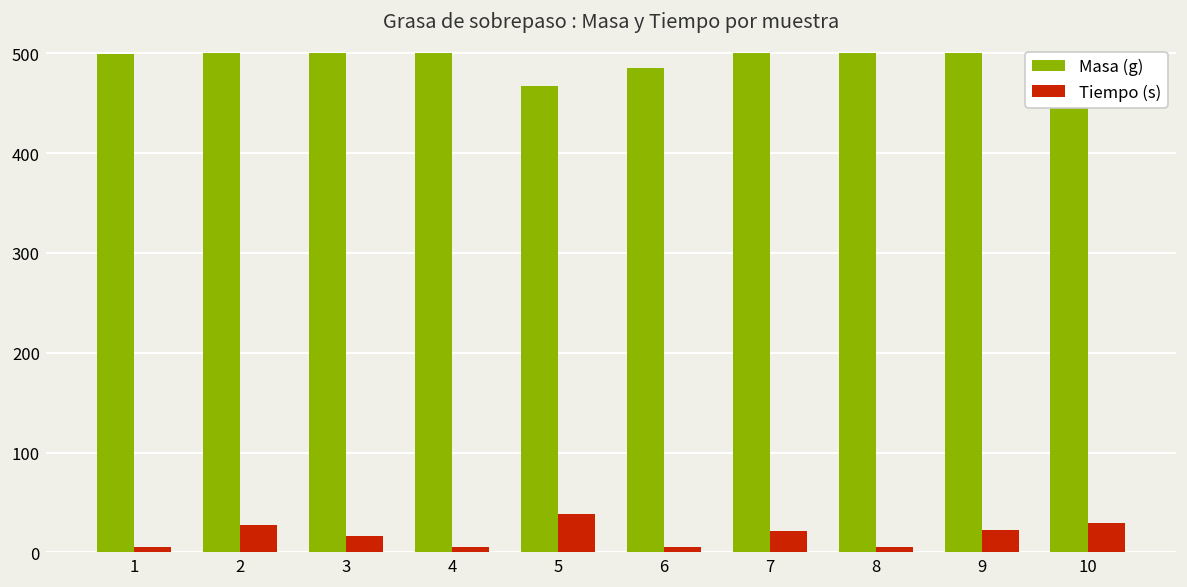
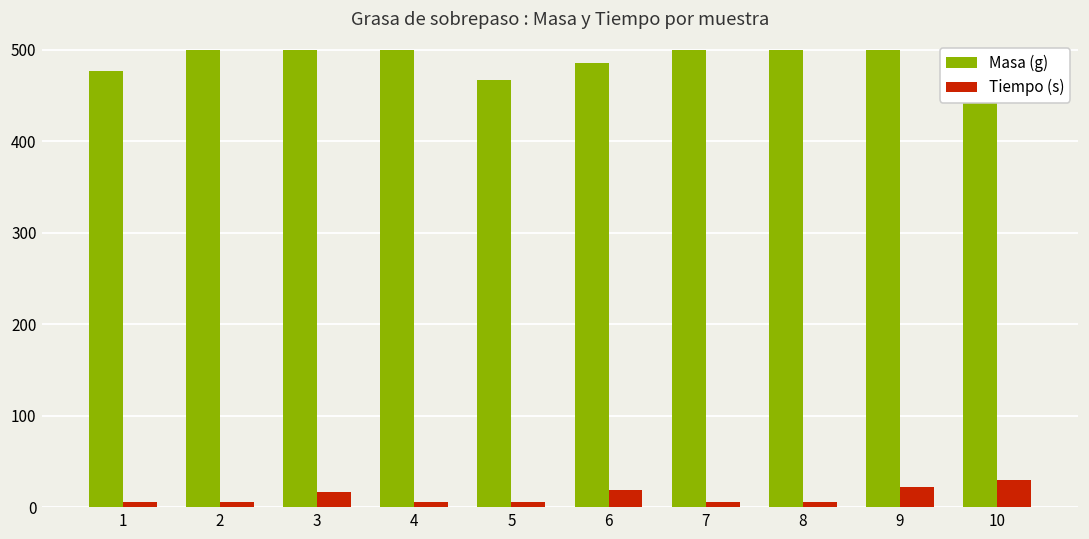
Masa (g), 1: 500 -> 480
Tiempo (s), 2: 30 -> 10
Tiempo (s), 5: 40 -> 10
Tiempo (s), 6: 10 -> 20
Tiempo (s), 7: 20 -> 10
